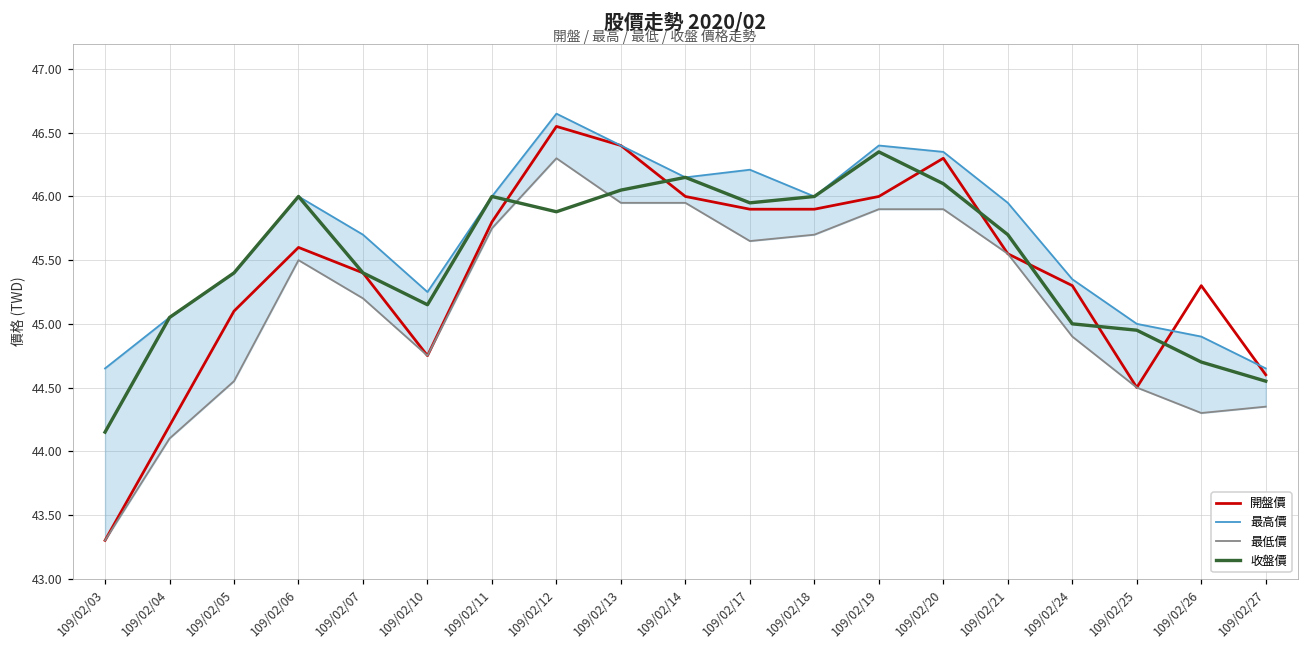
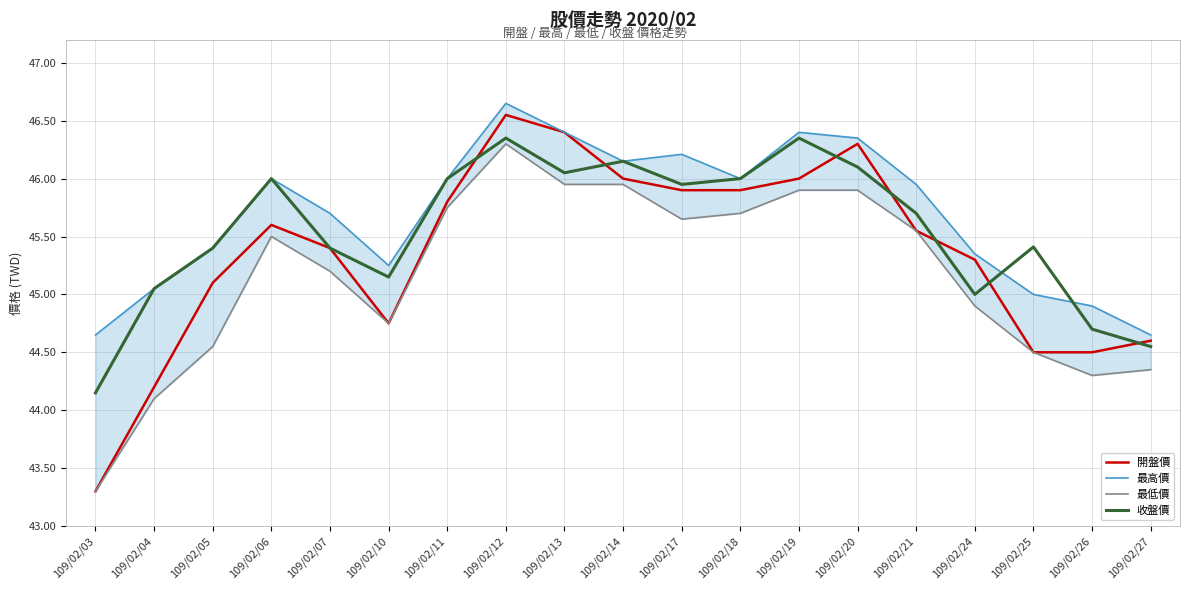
收盤價, 109/02/12: 45.88 -> 46.35
收盤價, 109/02/25: 44.95 -> 45.41
開盤價, 109/02/26: 45.3 -> 44.5
